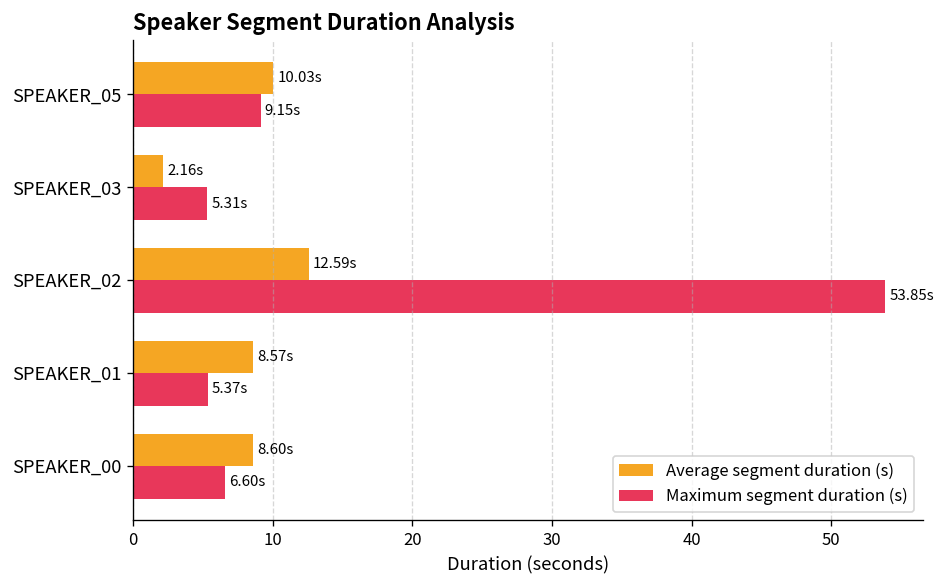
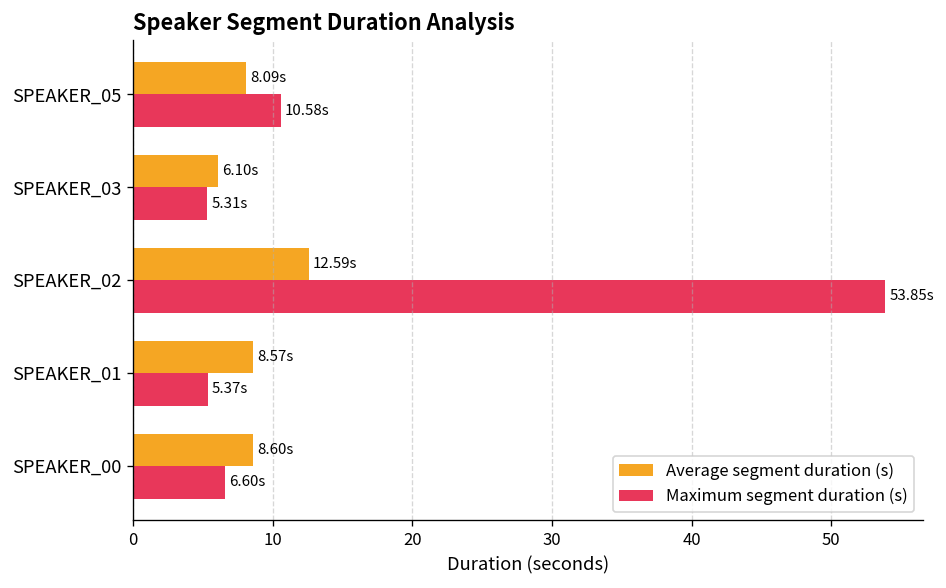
Average segment duration (s), SPEAKER_05: 10.03s -> 8.09s
Maximum segment duration (s), SPEAKER_05: 9.15s -> 10.58s
Average segment duration (s), SPEAKER_03: 2.16s -> 6.10s
